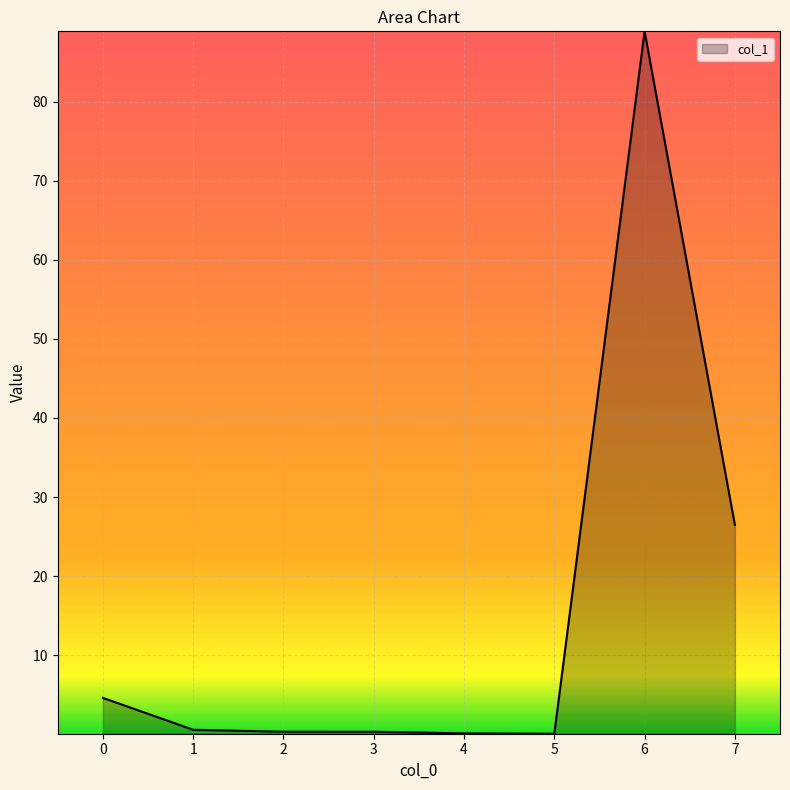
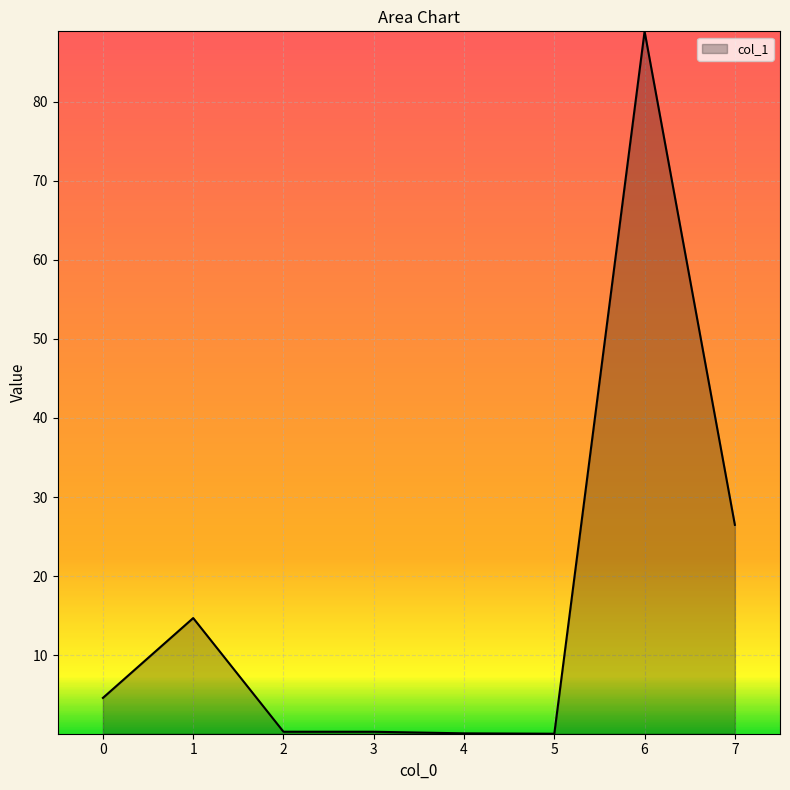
1: 1 -> 15
